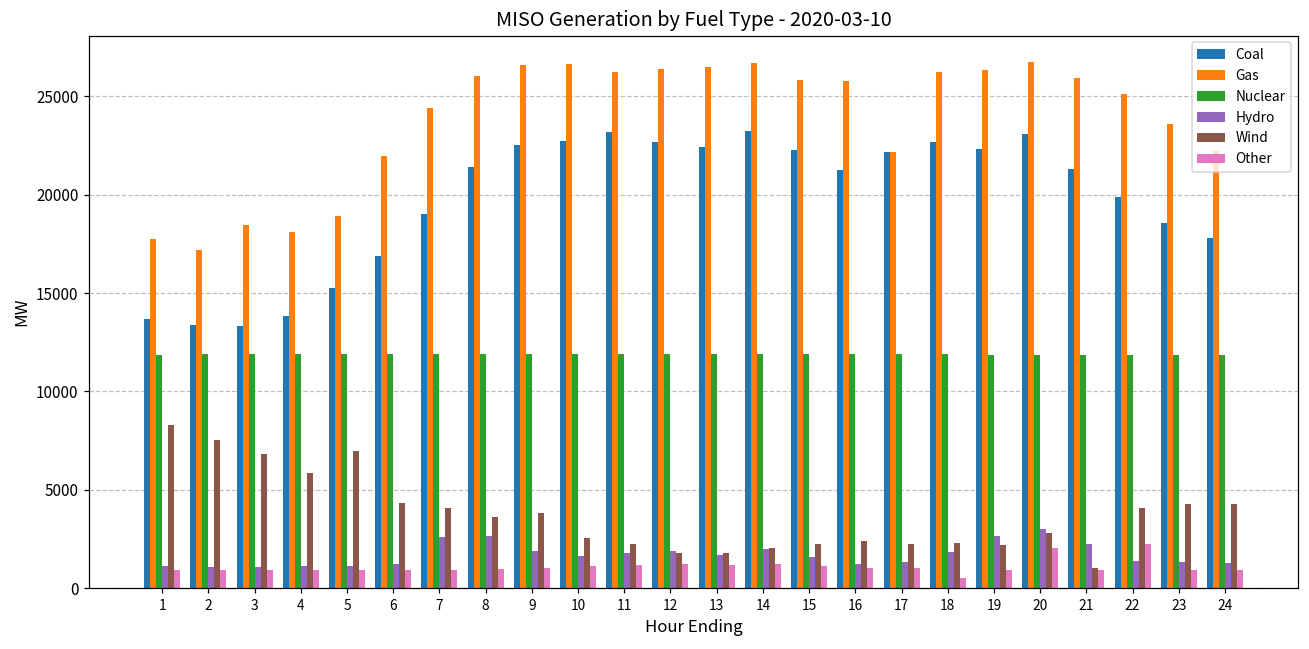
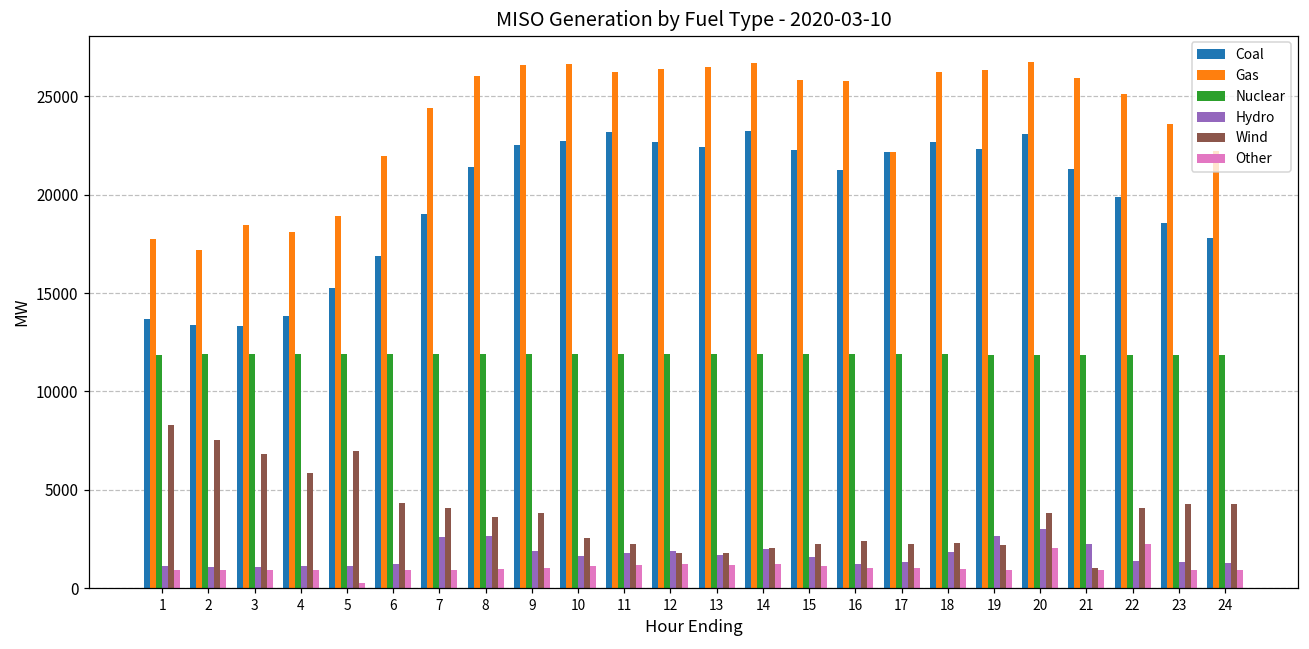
Other, 5: 900 -> 300
Other, 18: 500 -> 1000
Wind, 20: 2800 -> 3800
